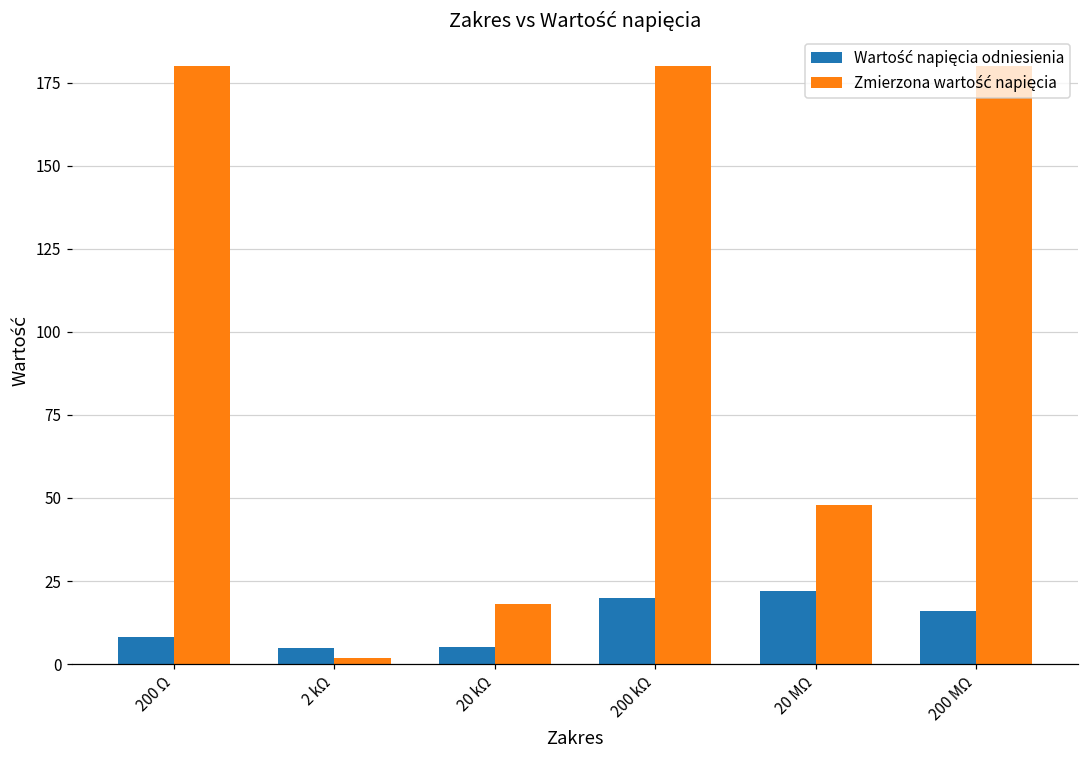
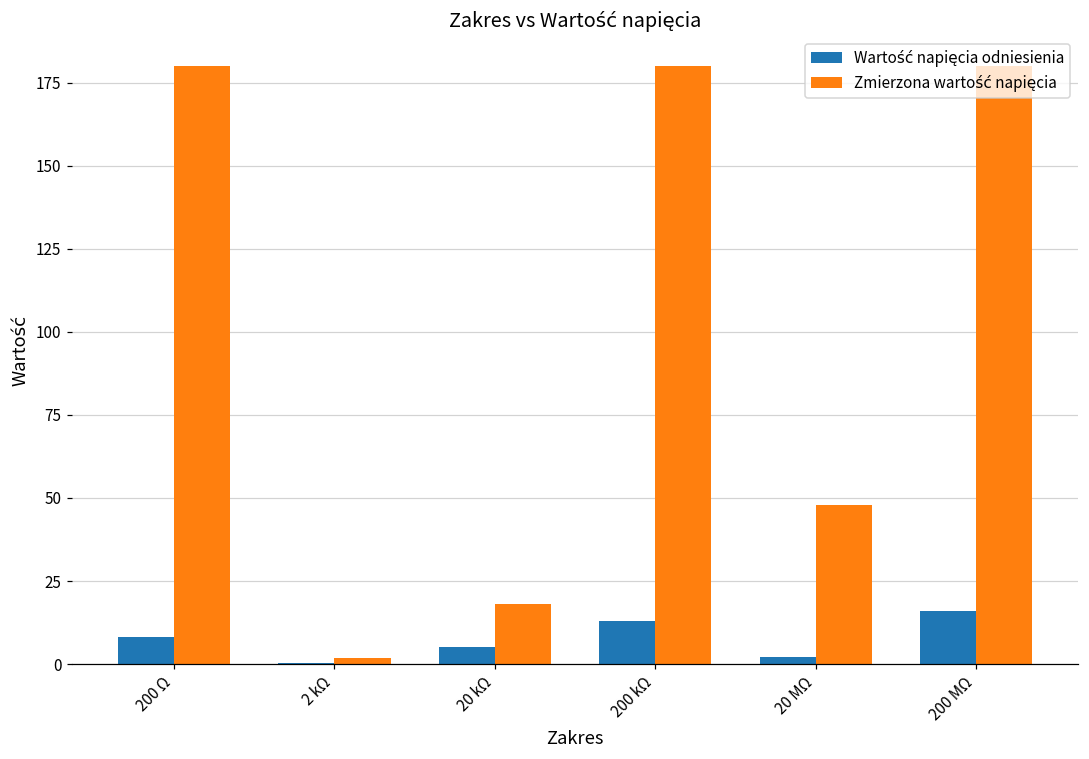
Wartość napięcia odniesienia, 2 kΩ: 5 -> 0
Wartość napięcia odniesienia, 200 kΩ: 20 -> 13
Wartość napięcia odniesienia, 20 MΩ: 22 -> 2
